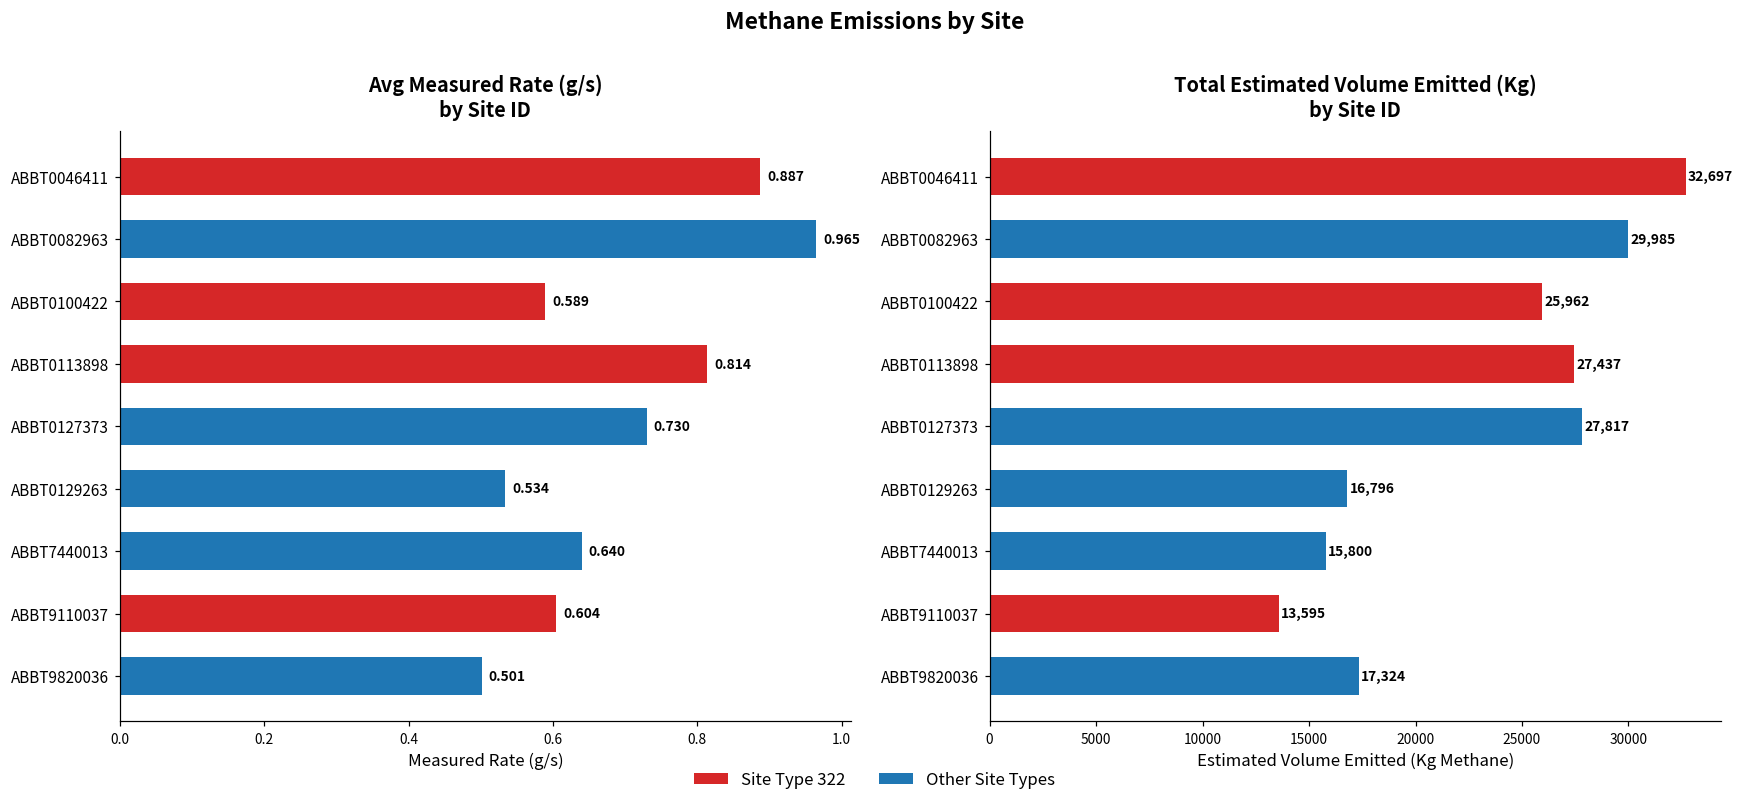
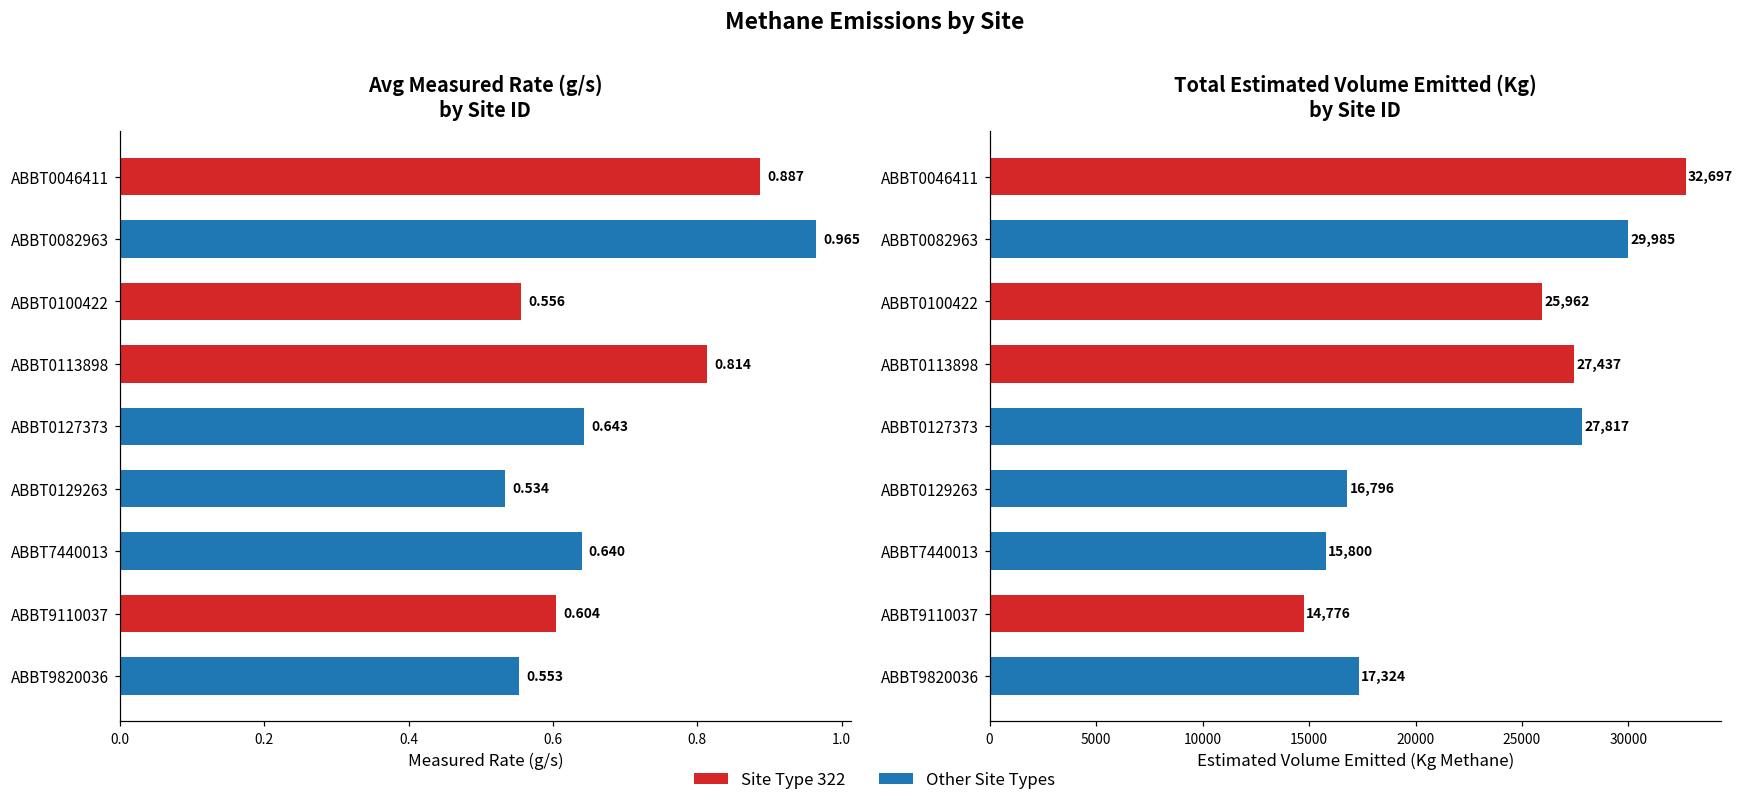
Avg Measured Rate (g/s) by Site ID, ABBT0100422: 0.589 -> 0.556
Avg Measured Rate (g/s) by Site ID, ABBT0127373: 0.730 -> 0.643
Avg Measured Rate (g/s) by Site ID, ABBT9820036: 0.501 -> 0.553
Total Estimated Volume Emitted (Kg) by Site ID, ABBT9110037: 13,595 -> 14,776
